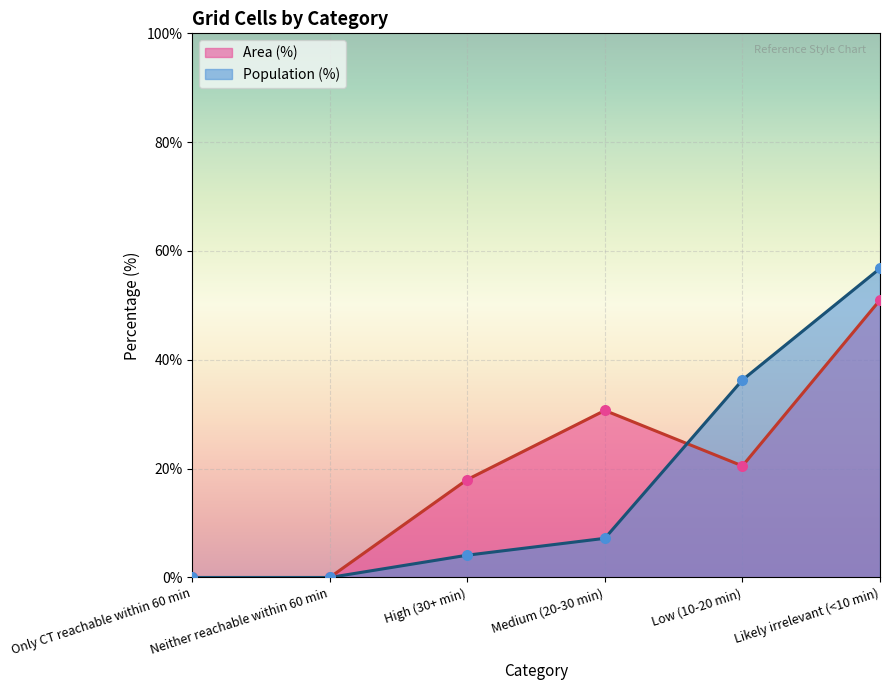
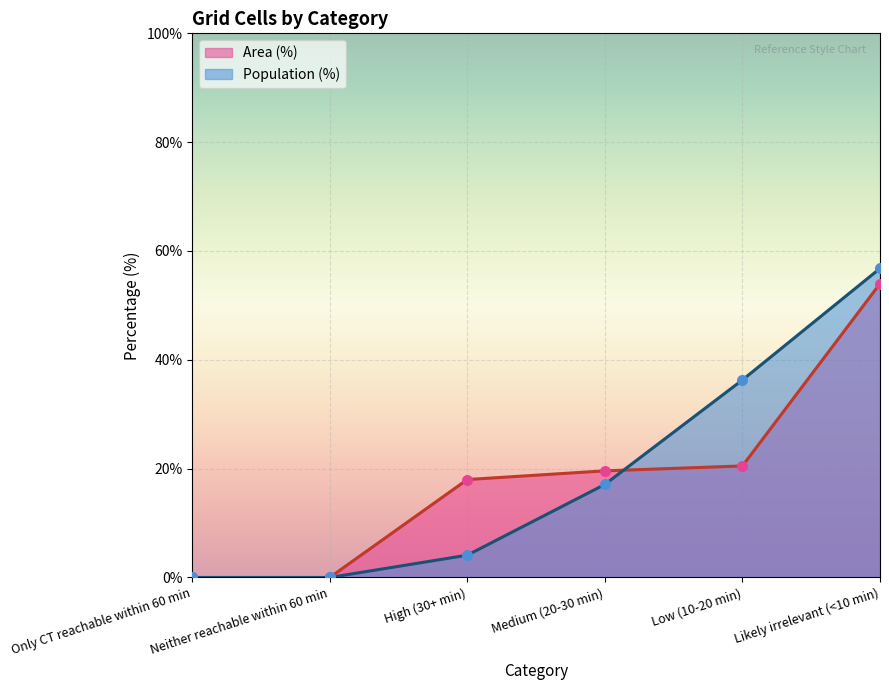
Area (%), Medium (20-30 min): 31% -> 20%
Population (%), Medium (20-30 min): 7% -> 17%
Area (%), Likely irrelevant (<10 min): 51% -> 54%
